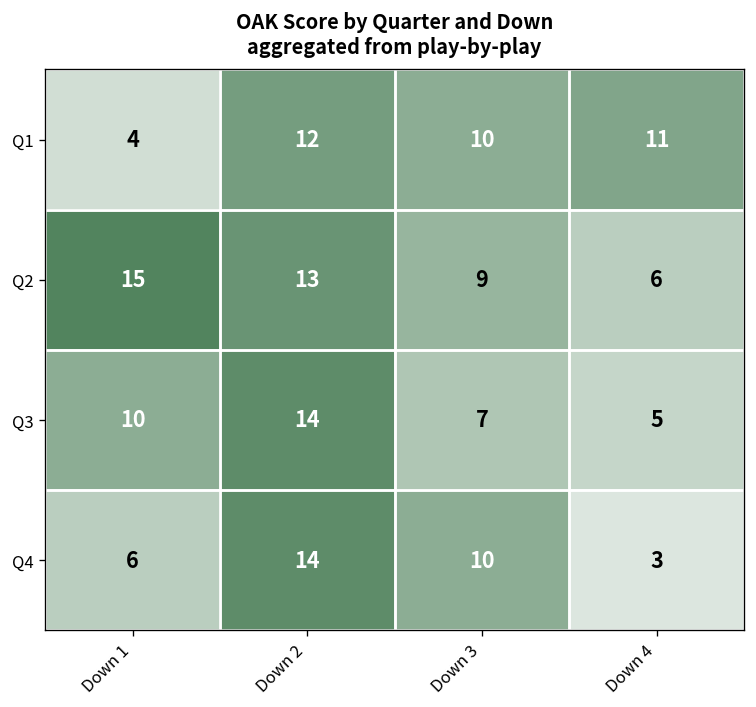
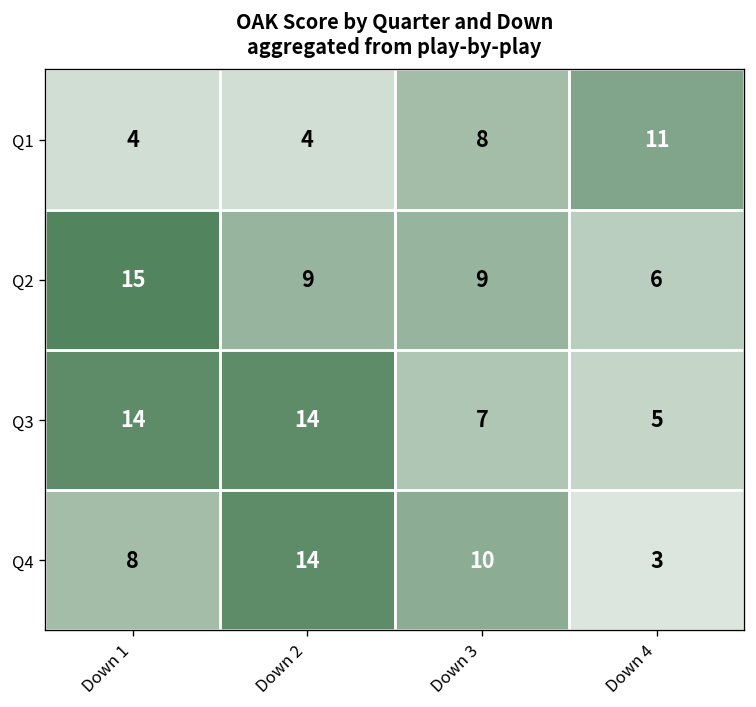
Q1, Down 2: 12 -> 4
Q1, Down 3: 10 -> 8
Q2, Down 2: 13 -> 9
Q3, Down 1: 10 -> 14
Q4, Down 1: 6 -> 8
